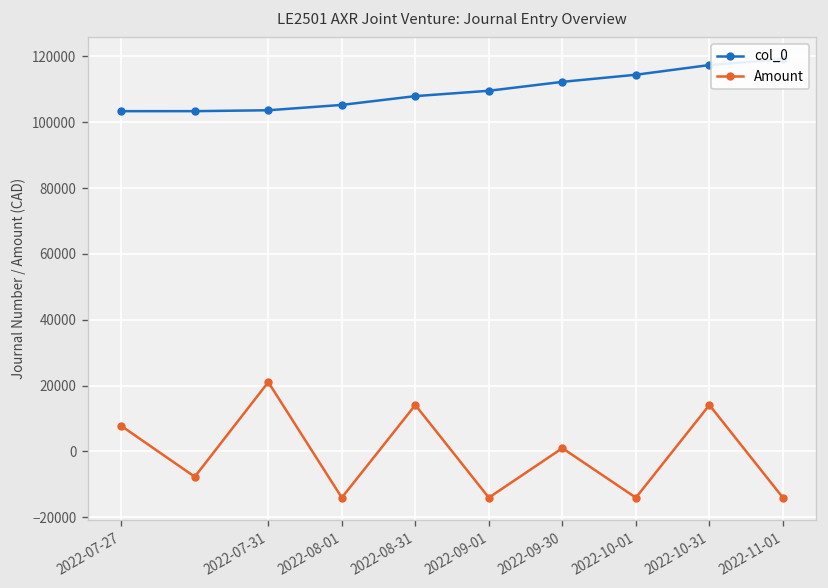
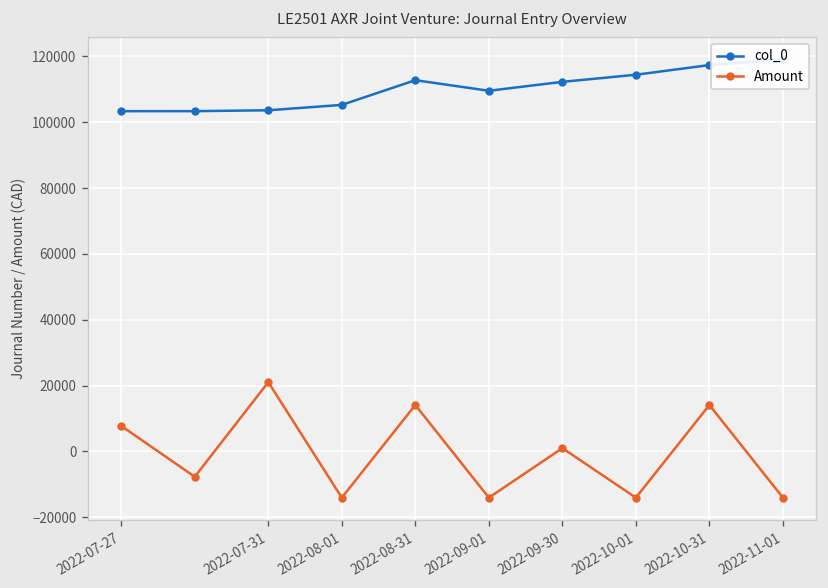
col_0, 2022-08-31: 108000 -> 113000
